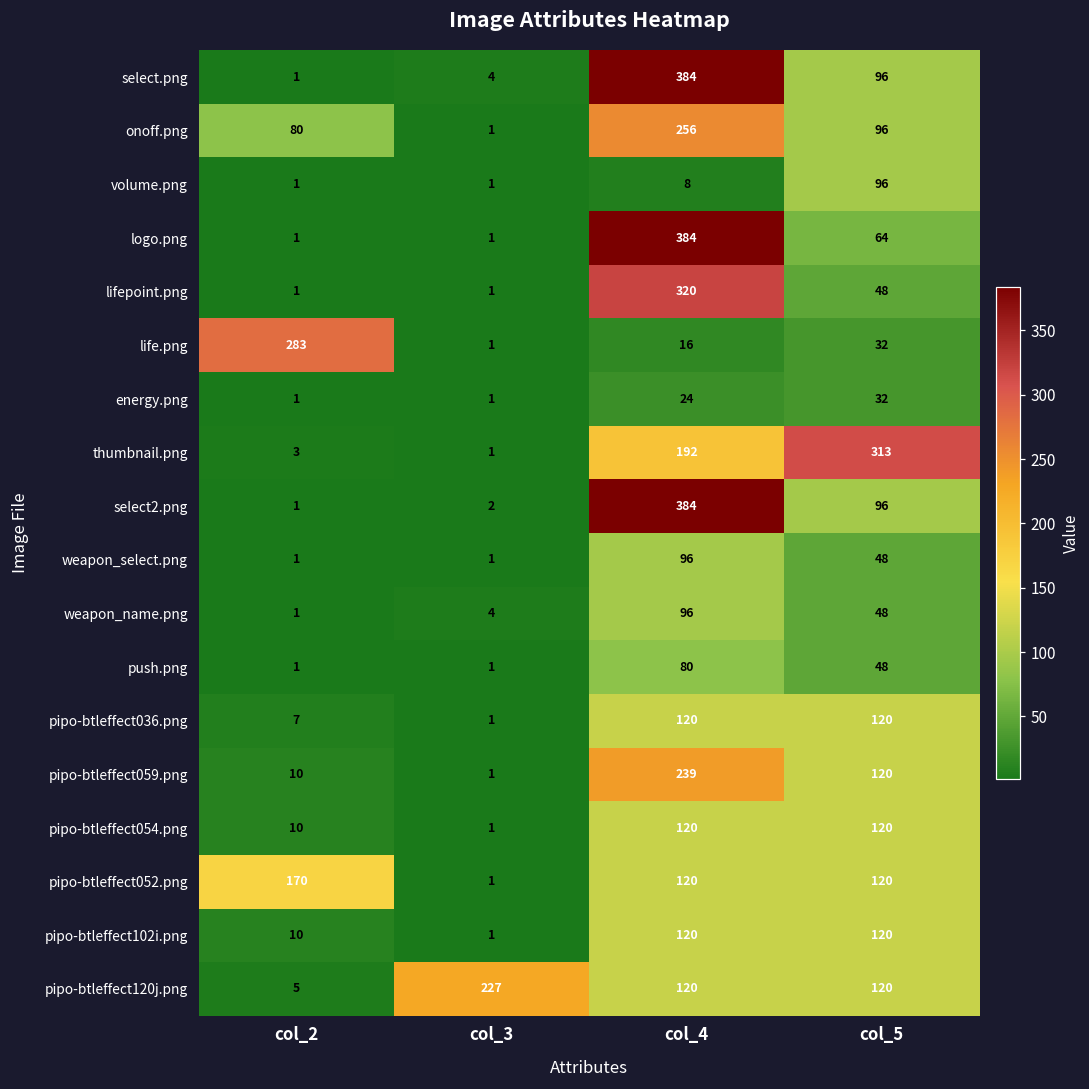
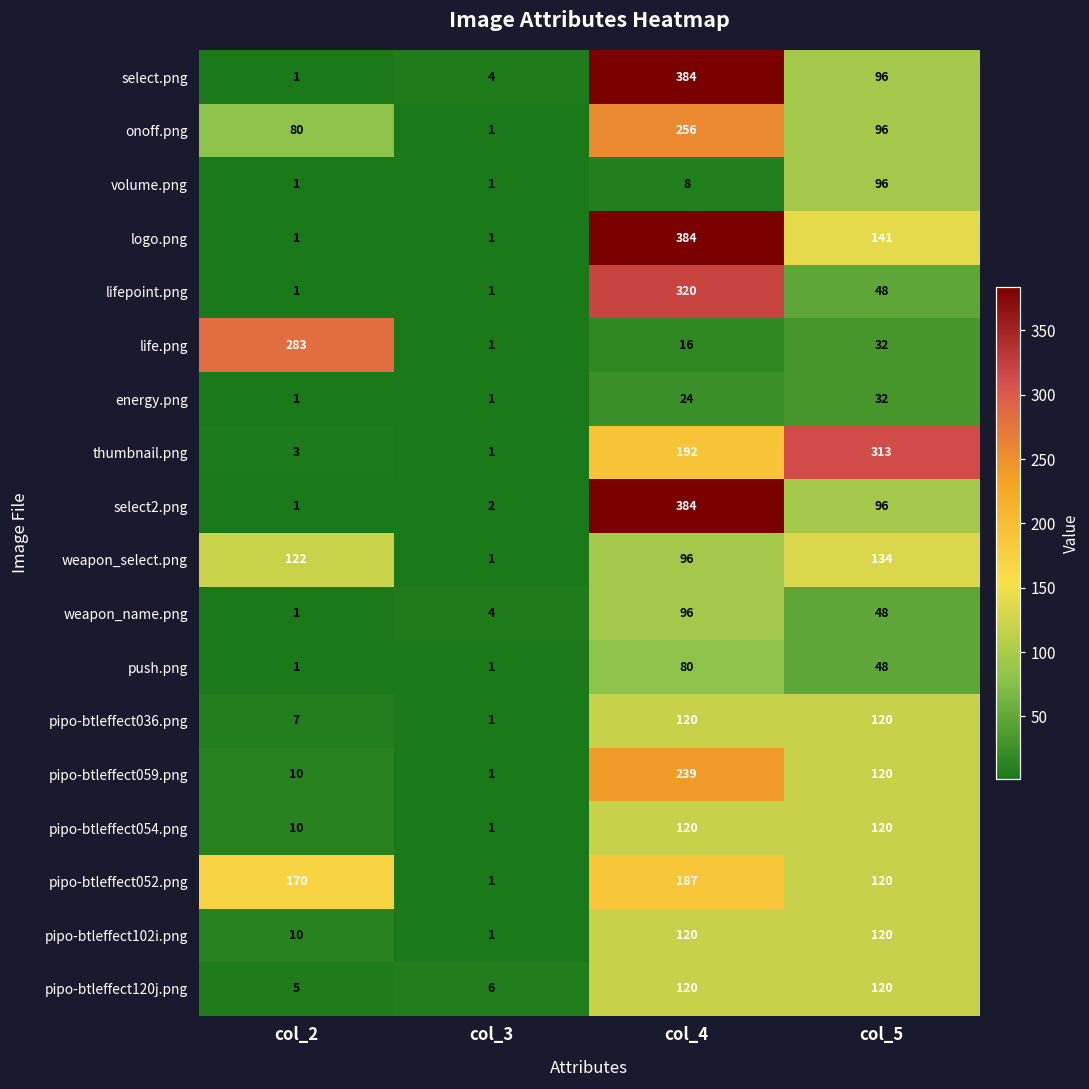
logo.png, col_5: 64 -> 141
weapon_select.png, col_2: 1 -> 122
weapon_select.png, col_5: 48 -> 134
pipo-btleffect052.png, col_4: 120 -> 187
pipo-btleffect120j.png, col_3: 227 -> 6
